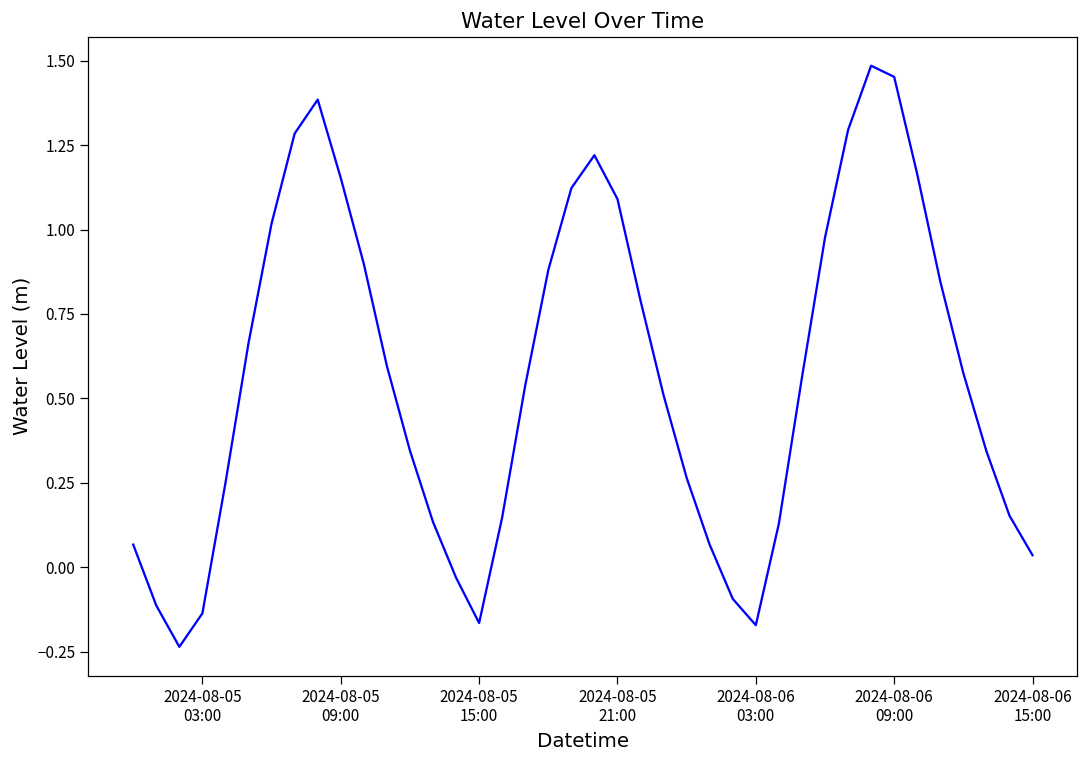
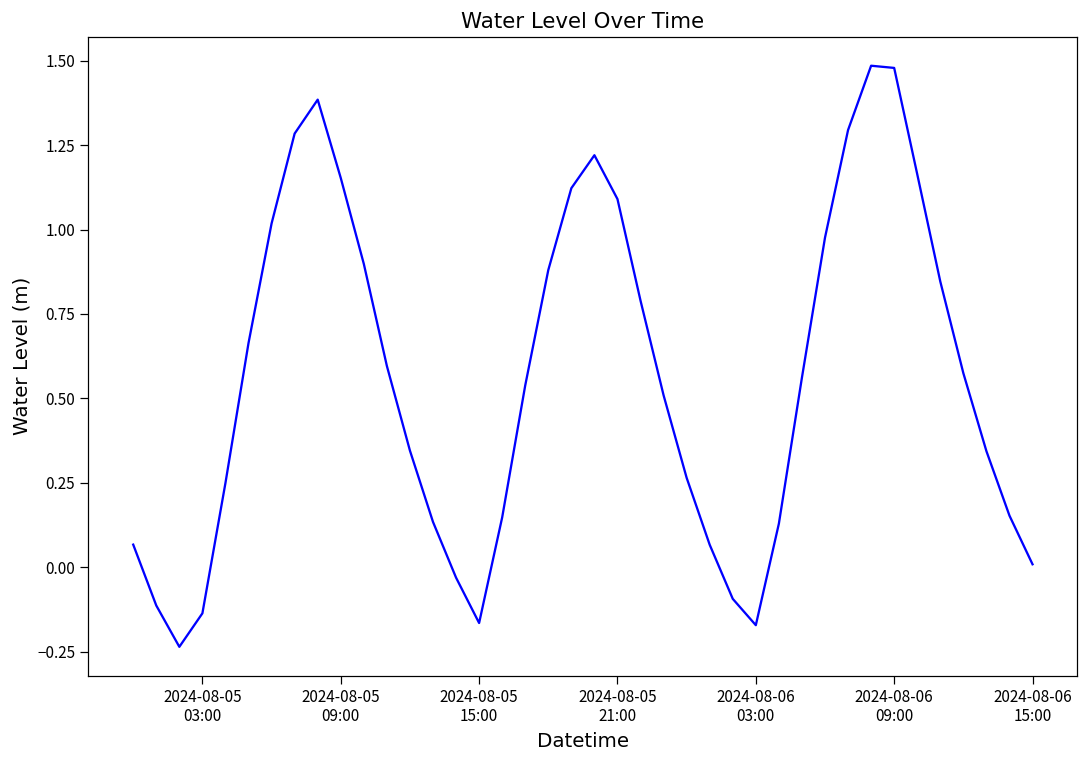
2024-08-06 09:00: 1.45 -> 1.48
2024-08-06 15:00: 0.04 -> 0.01
